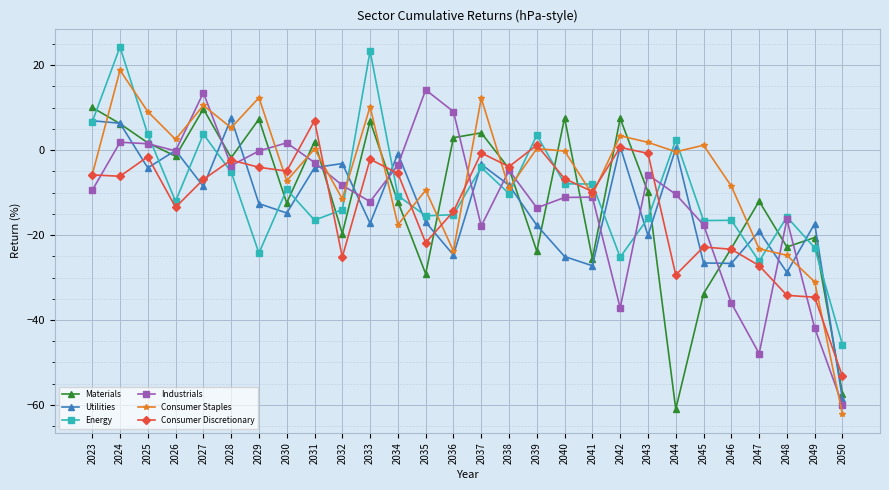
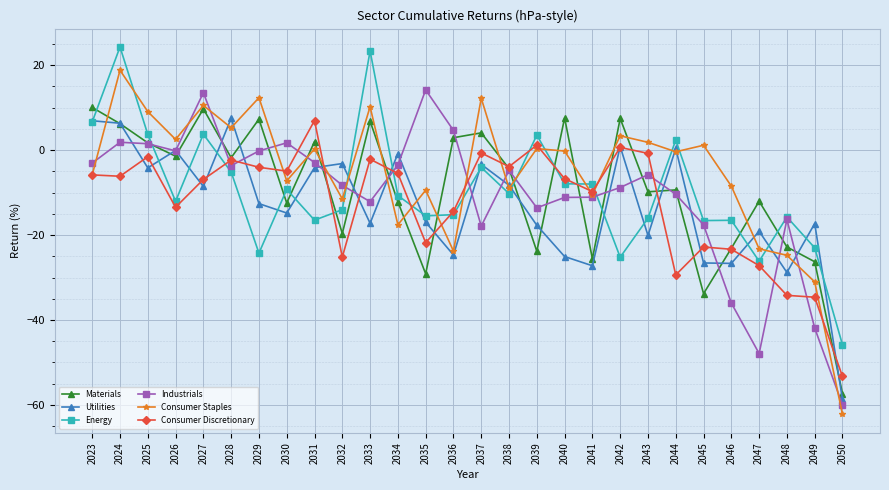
Industrials, 2023: -9 -> -3
Industrials, 2036: 9 -> 5
Industrials, 2042: -37 -> -9
Materials, 2044: -61 -> -9
Materials, 2049: -21 -> -26
